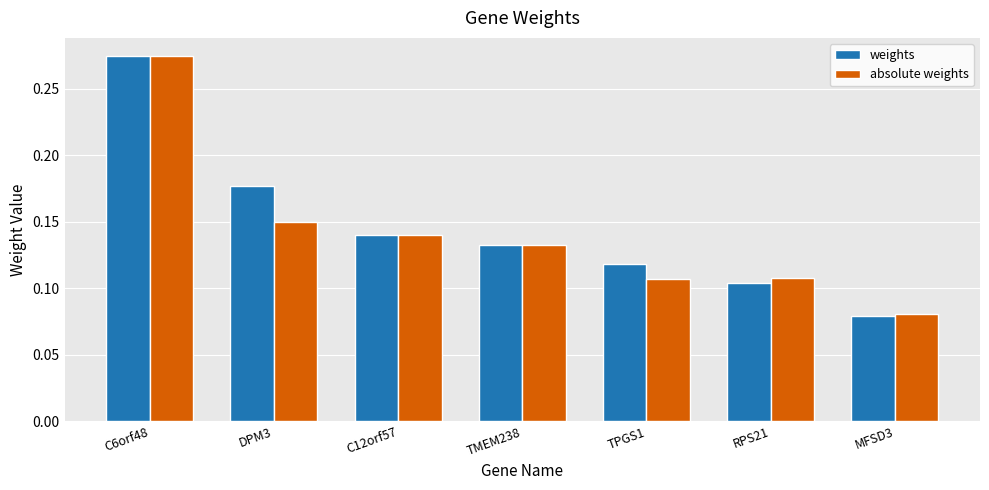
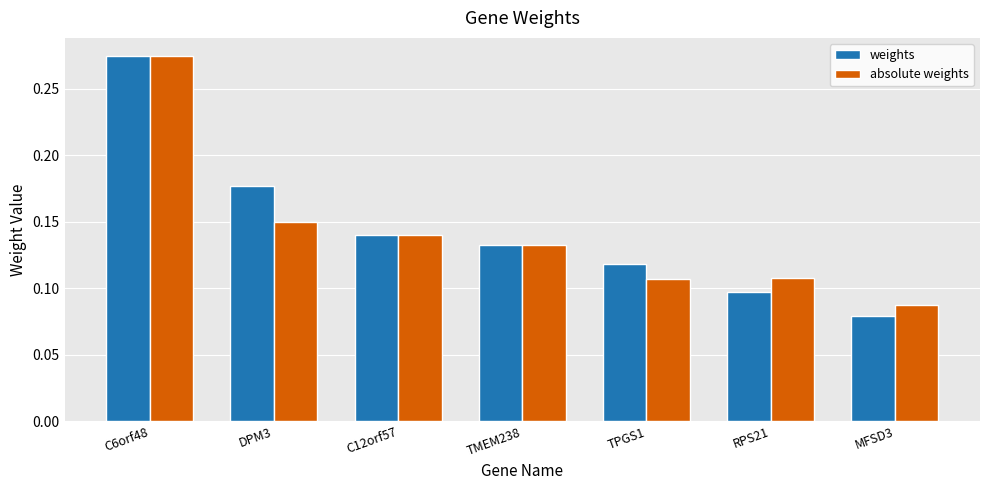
weights, RPS21: 0.104 -> 0.097
absolute weights, MFSD3: 0.080 -> 0.087
